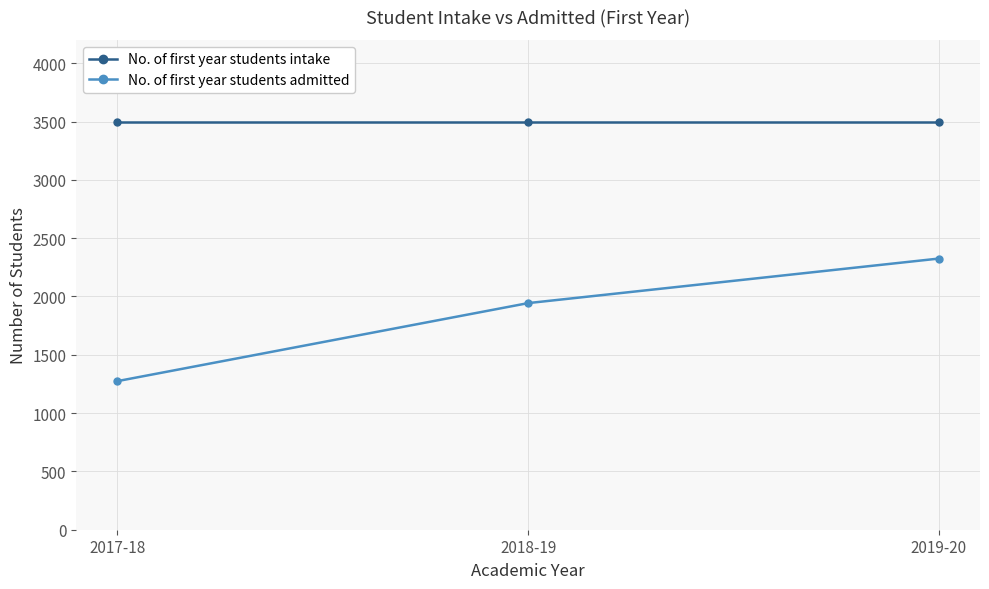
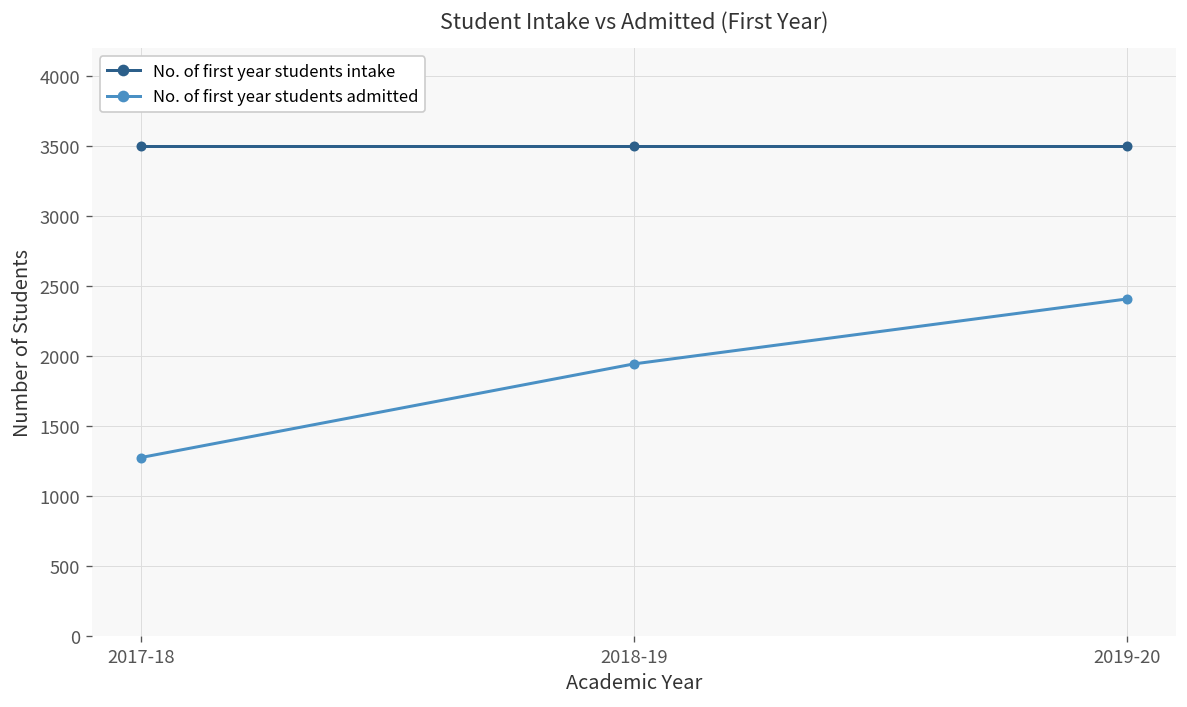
No. of first year students admitted, 2019-20: 2330 -> 2410
